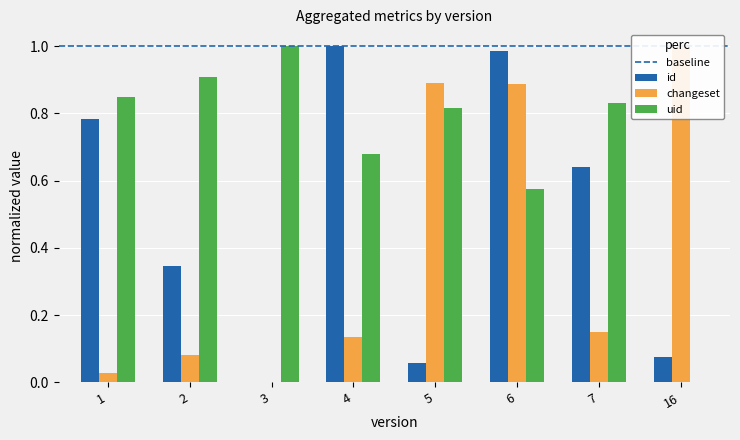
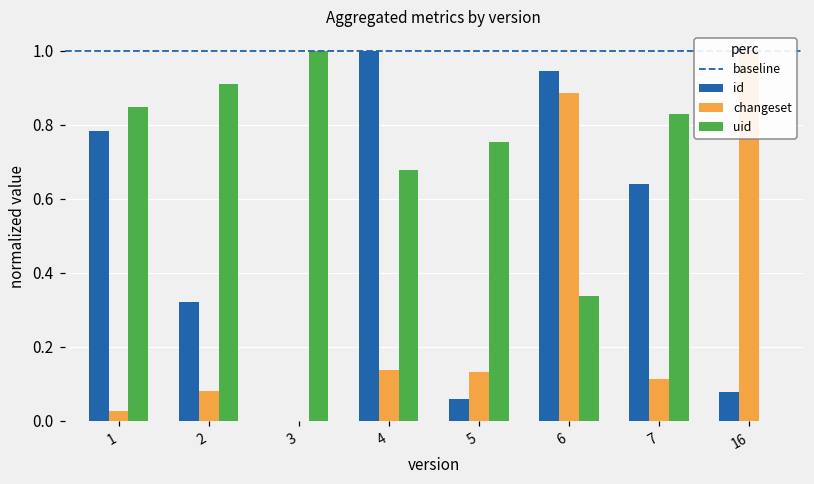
id, 2: 0.35 -> 0.32
changeset, 5: 0.89 -> 0.13
uid, 5: 0.81 -> 0.75
id, 6: 0.98 -> 0.94
uid, 6: 0.58 -> 0.34
changeset, 7: 0.15 -> 0.11
